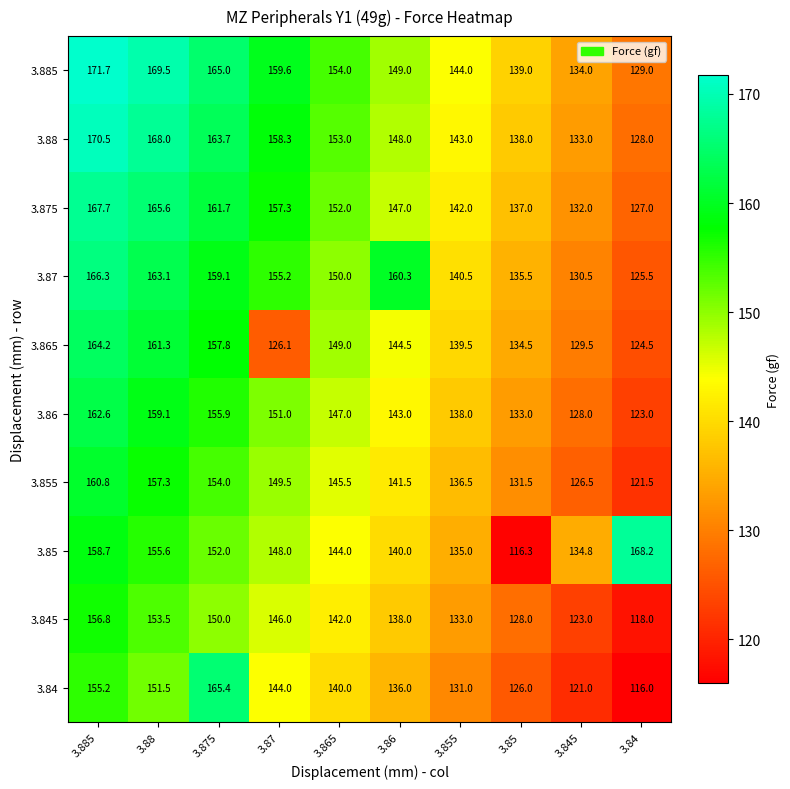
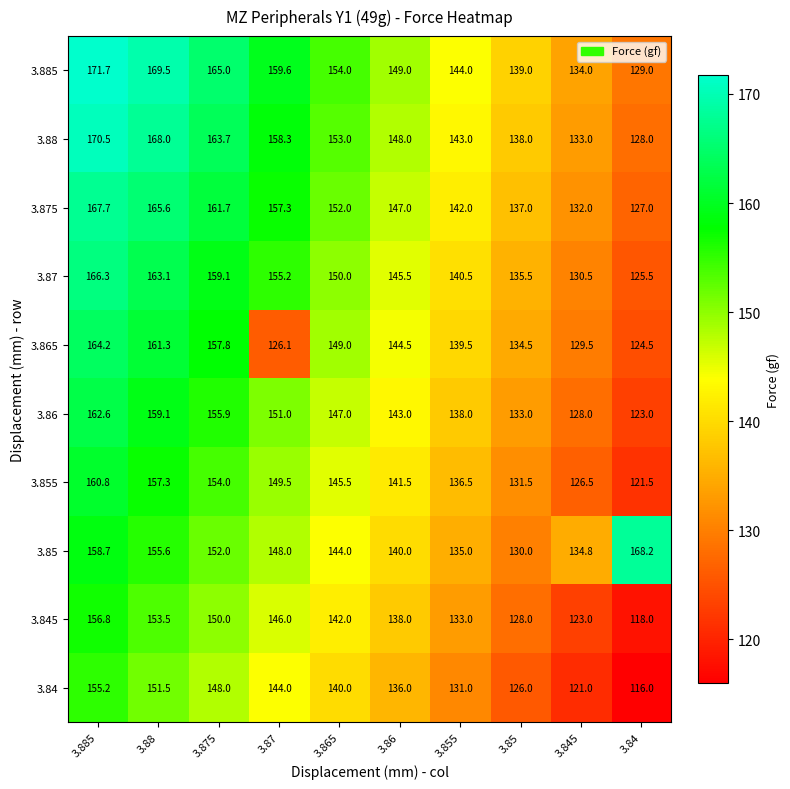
3.87, 3.86: 160.3 -> 145.5
3.85, 3.85: 116.3 -> 130.0
3.84, 3.875: 165.4 -> 148.0
